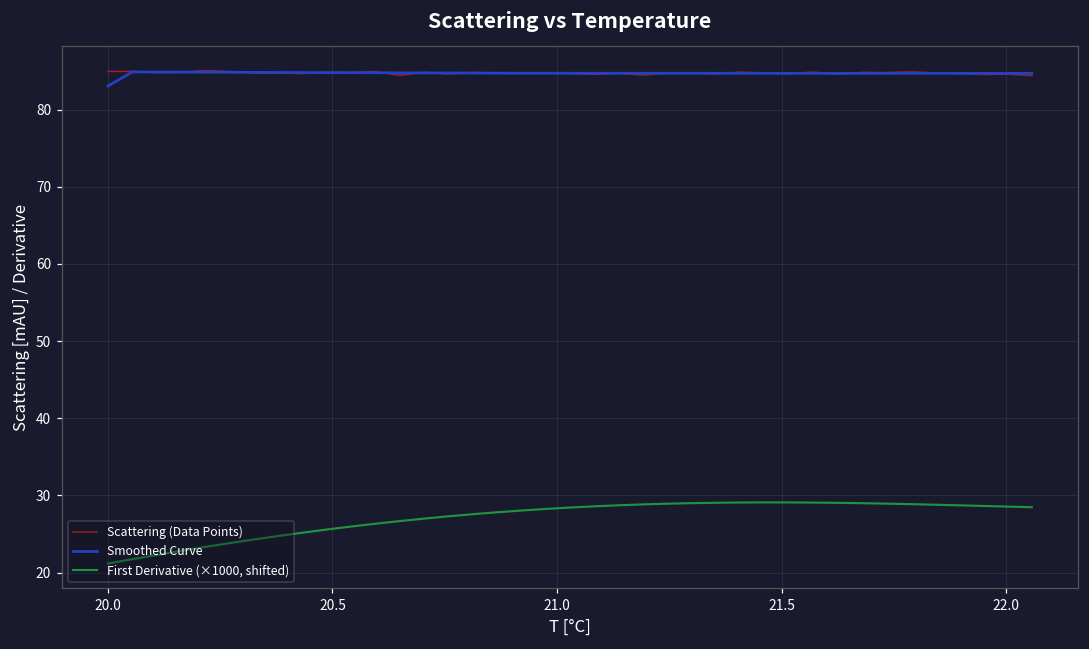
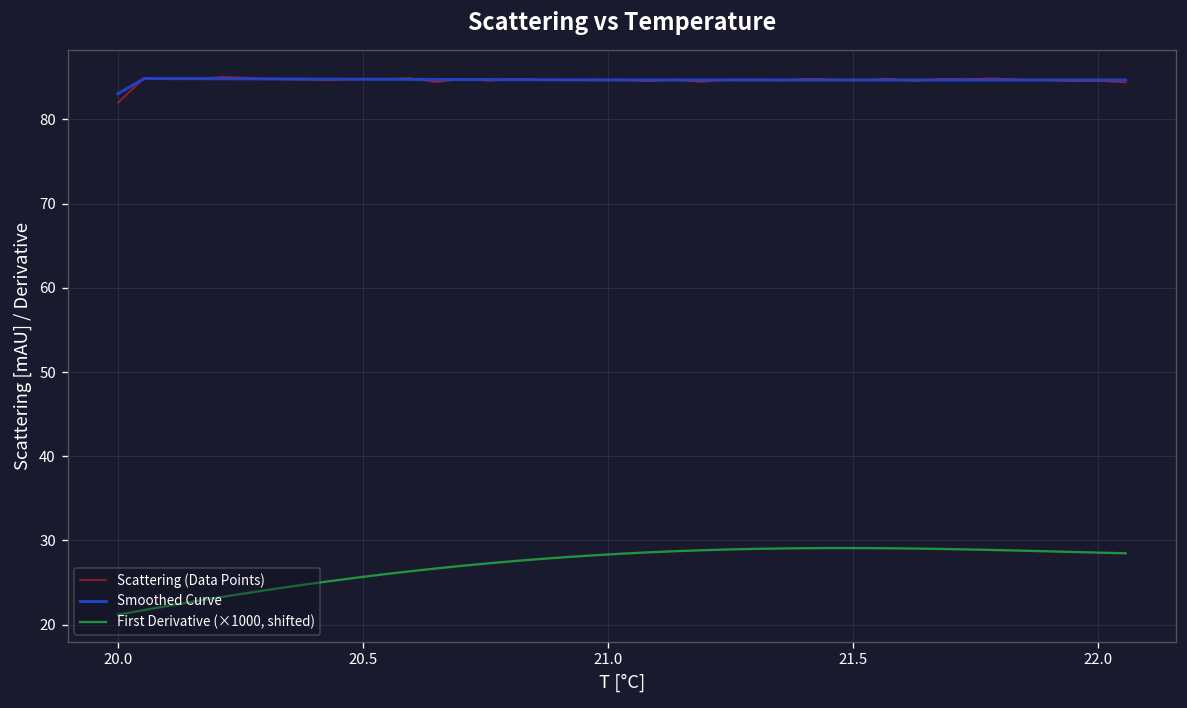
Scattering (Data Points), 20.0: 85 -> 82
